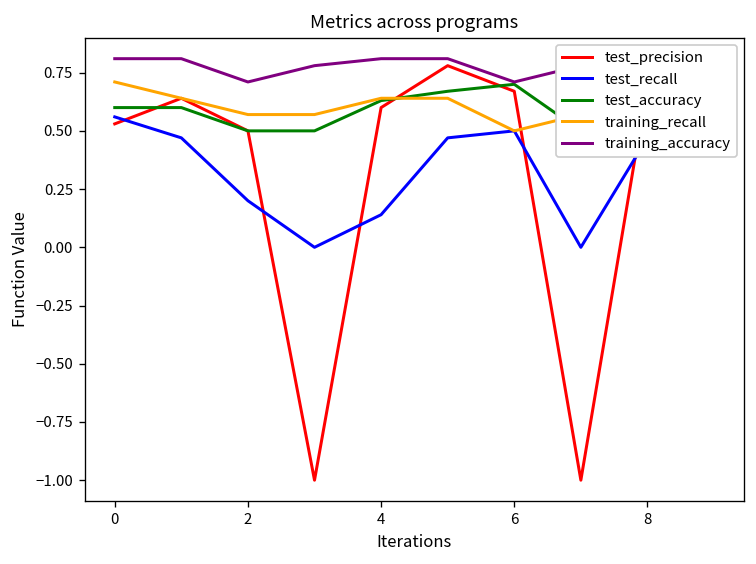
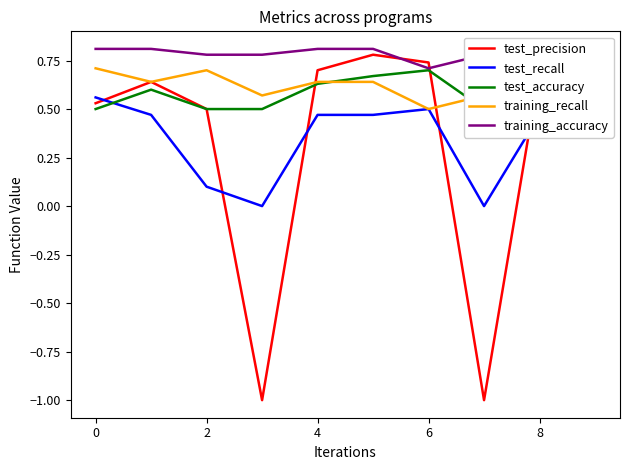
test_accuracy, 0: 0.6 -> 0.5
test_recall, 2: 0.2 -> 0.1
training_recall, 2: 0.57 -> 0.70
training_accuracy, 2: 0.71 -> 0.78
test_precision, 4: 0.6 -> 0.7
test_recall, 4: 0.14 -> 0.47
test_precision, 6: 0.67 -> 0.74
